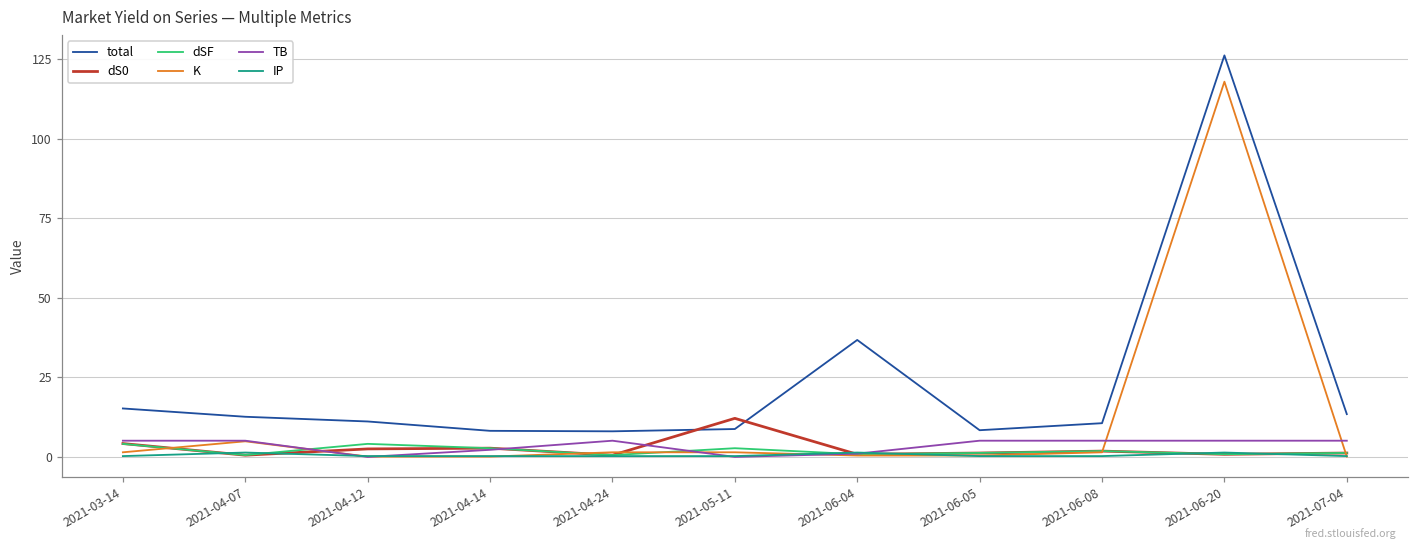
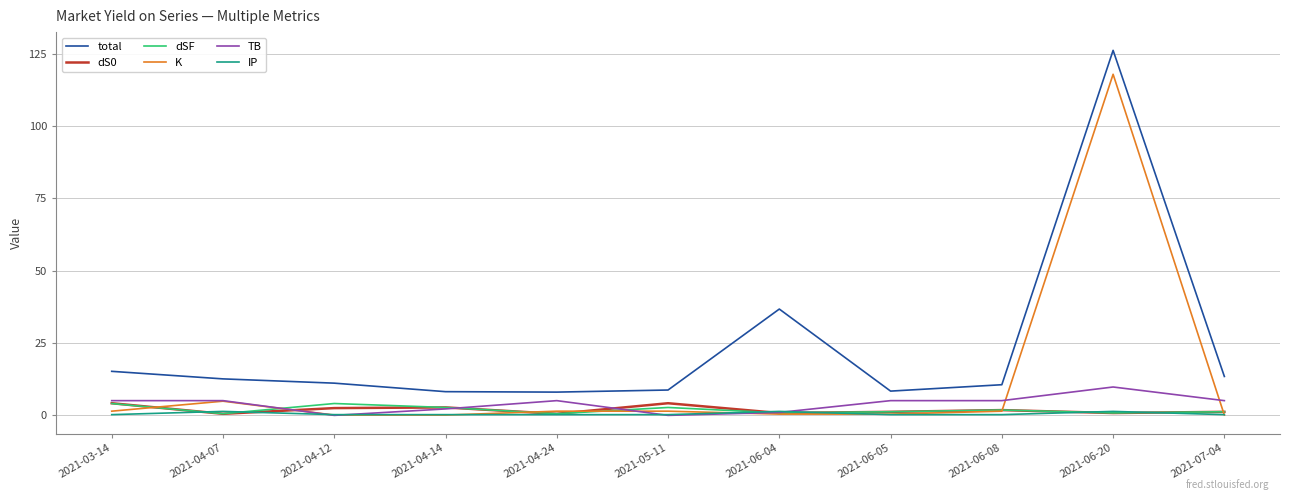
dS0, 2021-05-11: 12 -> 4
TB, 2021-06-20: 5 -> 10
